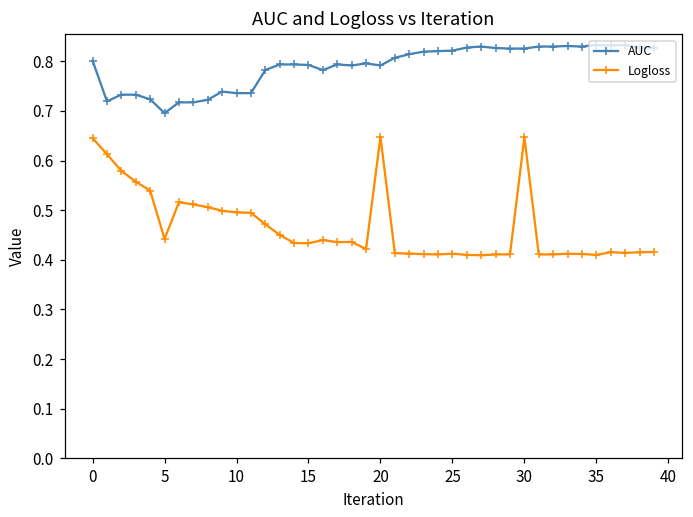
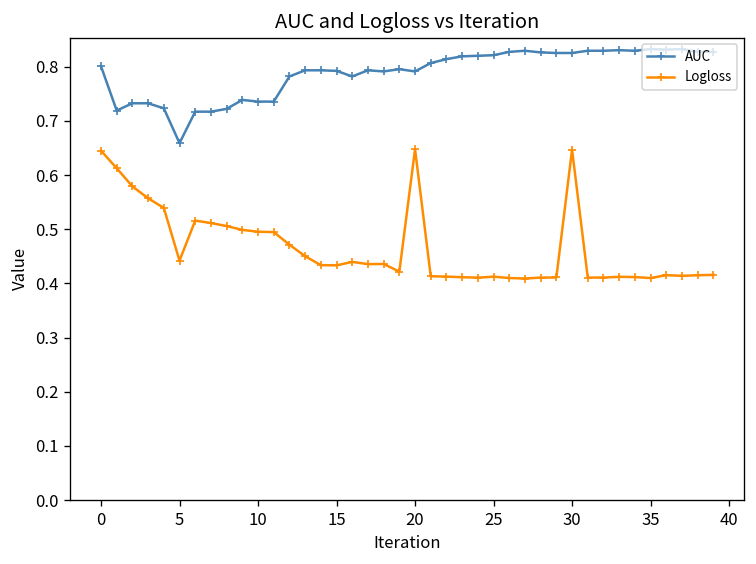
AUC, 5: 0.70 -> 0.66
